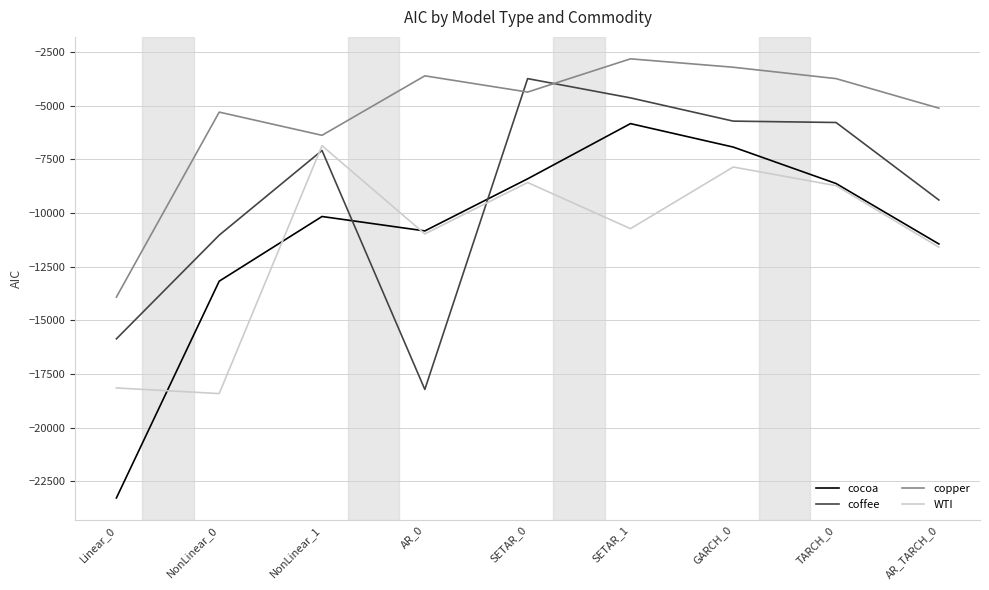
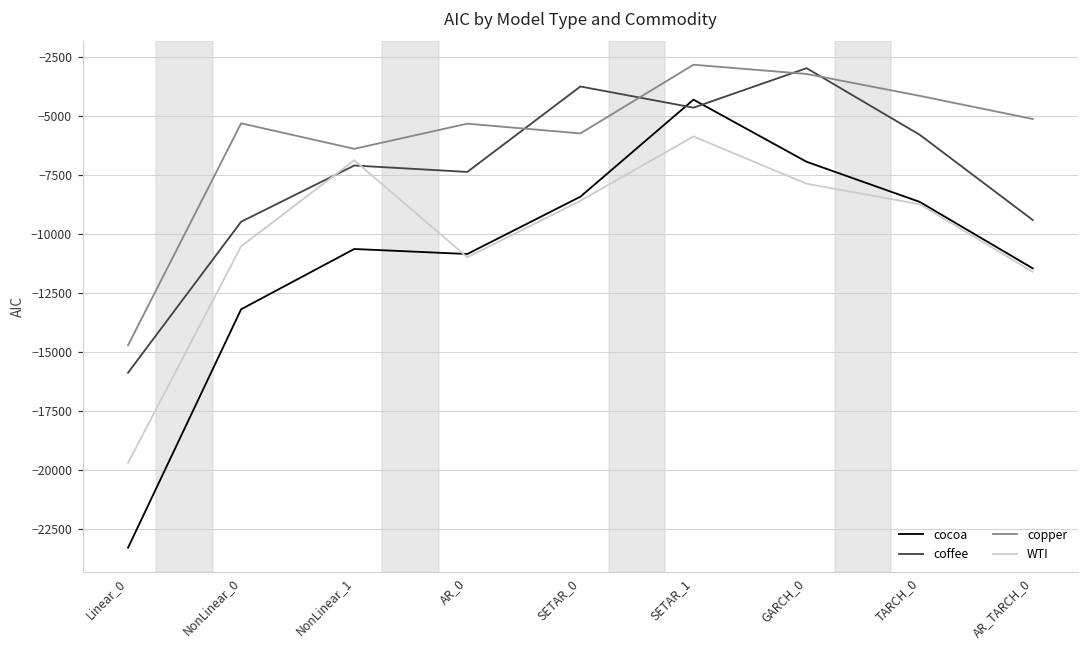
copper, Linear_0: -13900 -> -14700
WTI, Linear_0: -18200 -> -19700
coffee, NonLinear_0: -11000 -> -9500
WTI, NonLinear_0: -18400 -> -10500
cocoa, NonLinear_1: -10200 -> -10600
coffee, AR_0: -18200 -> -7400
copper, AR_0: -3600 -> -5300
copper, SETAR_0: -4400 -> -5700
cocoa, SETAR_1: -5800 -> -4300
WTI, SETAR_1: -10700 -> -5900
coffee, GARCH_0: -5700 -> -3000
copper, TARCH_0: -3700 -> -4100
